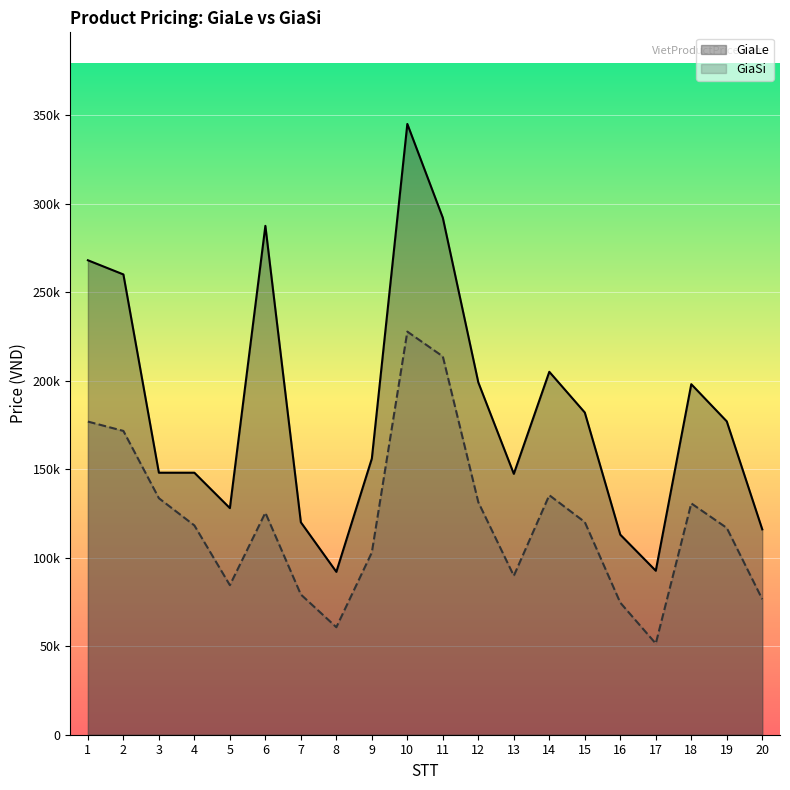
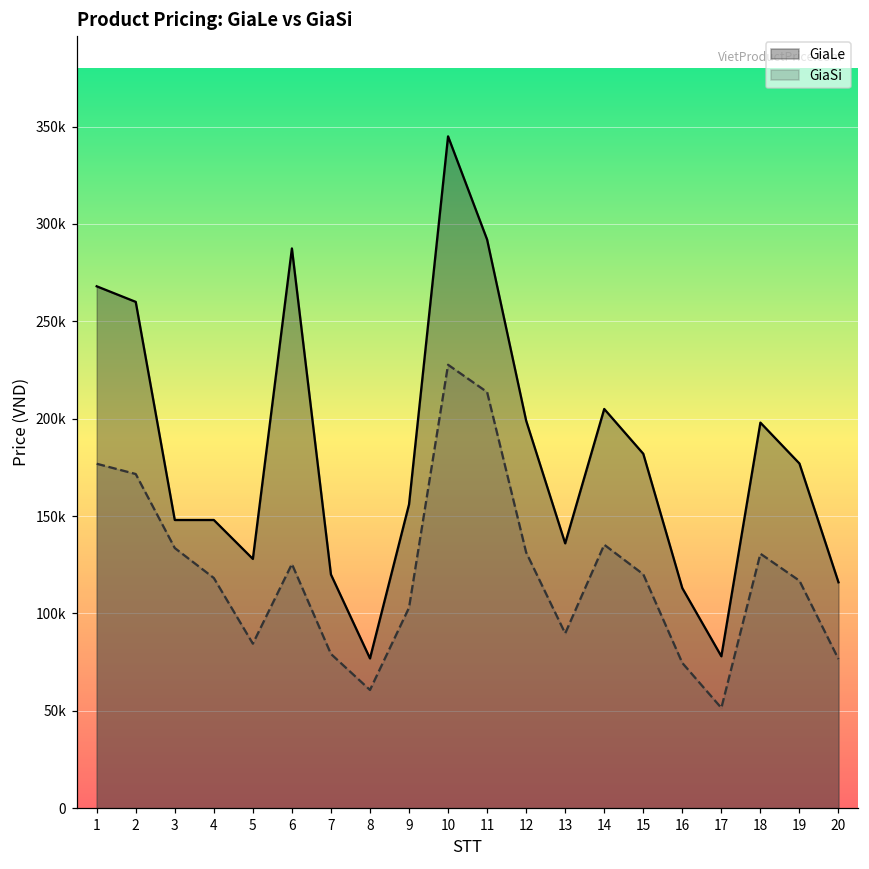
GiaLe, 8: 92000 -> 77000
GiaLe, 13: 147000 -> 136000
GiaLe, 17: 93000 -> 78000
